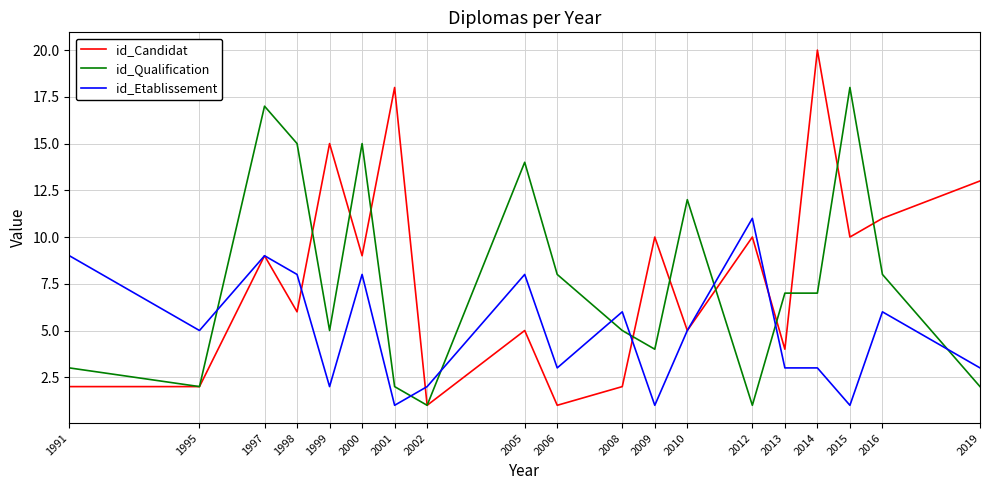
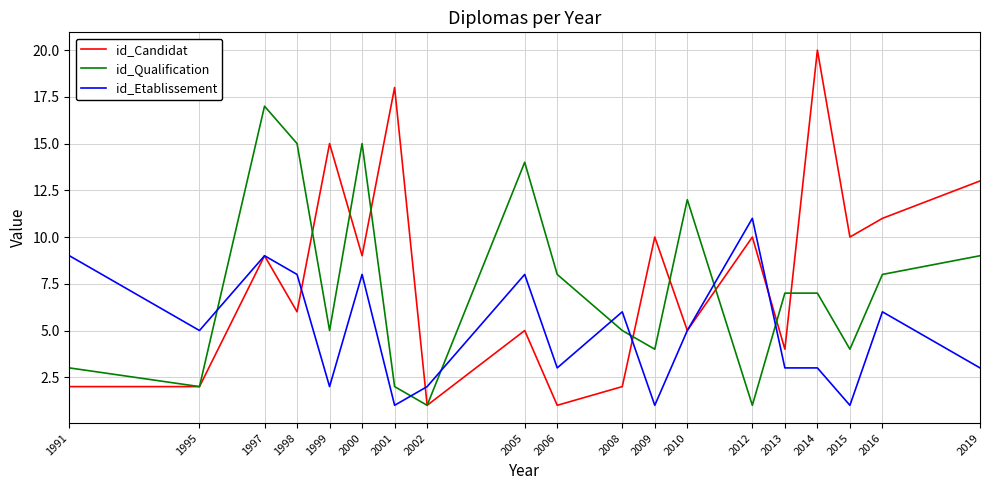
id_Qualification, 2015: 18 -> 4
id_Qualification, 2019: 2 -> 9
